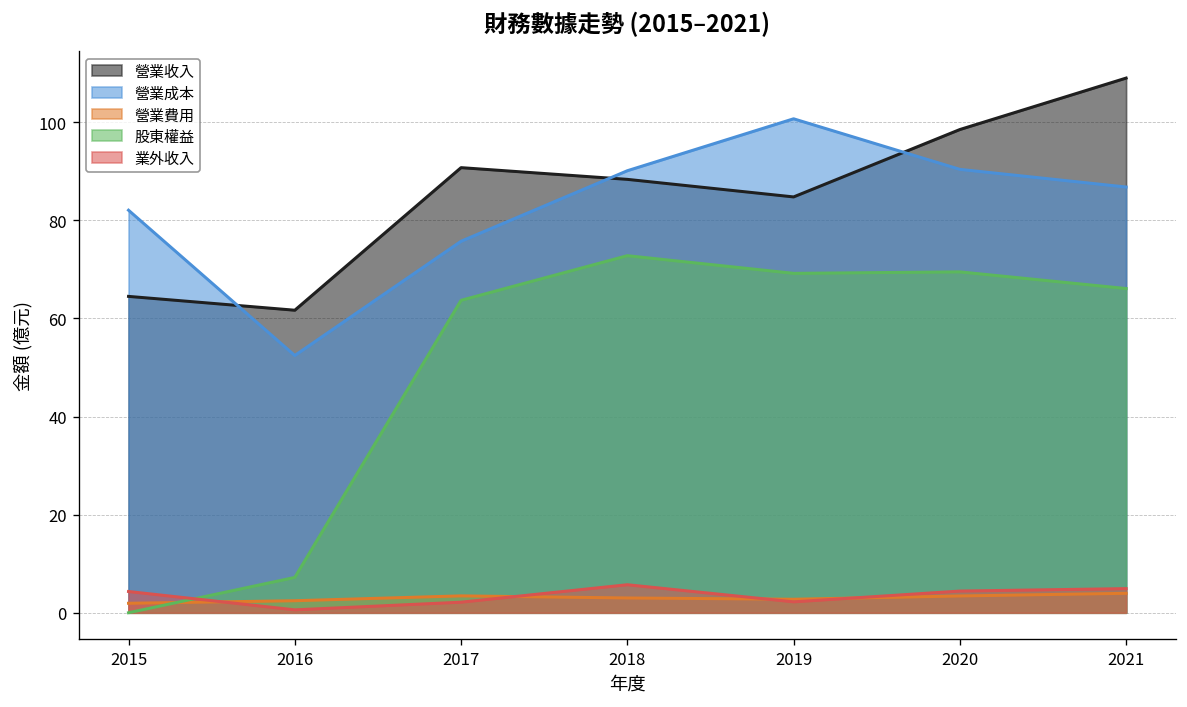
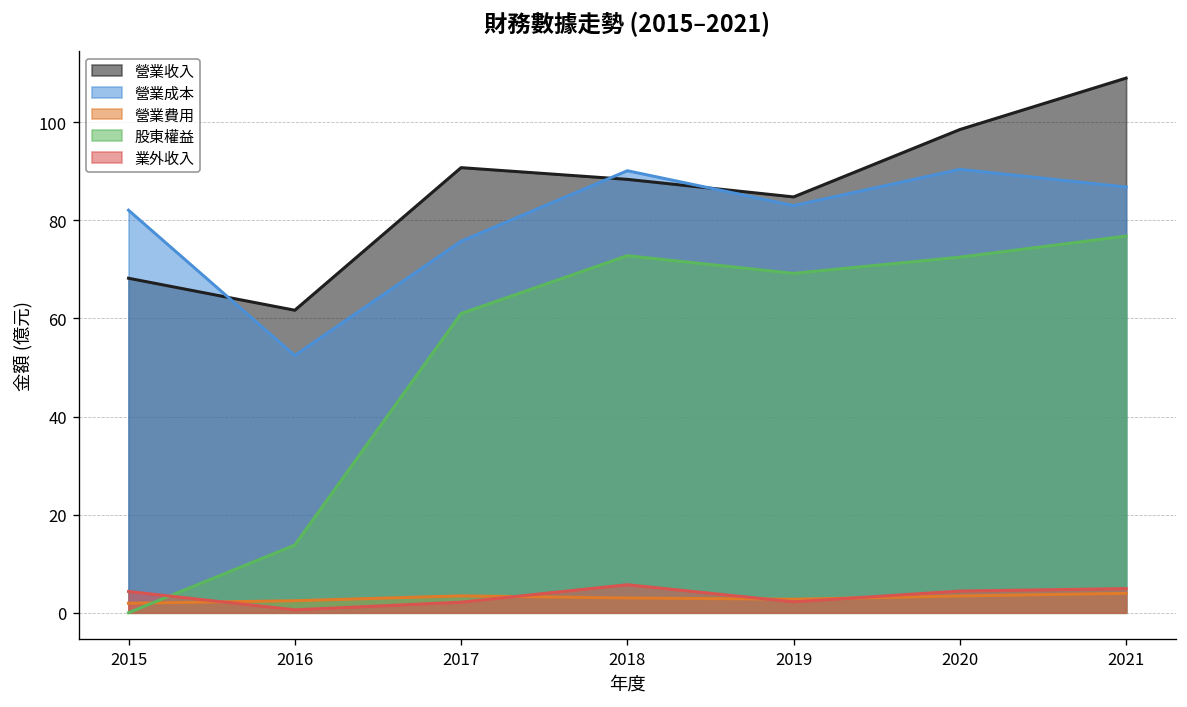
營業收入, 2015: 65 -> 68
股東權益, 2016: 7 -> 14
股東權益, 2017: 64 -> 61
營業成本, 2019: 101 -> 83
股東權益, 2020: 70 -> 73
股東權益, 2021: 66 -> 77
